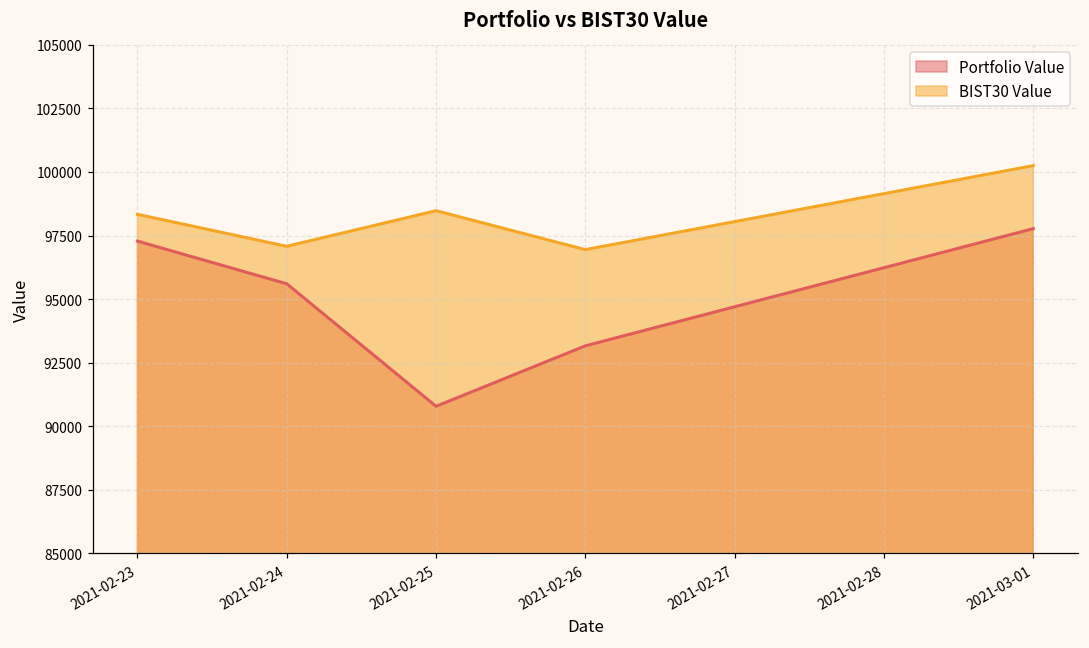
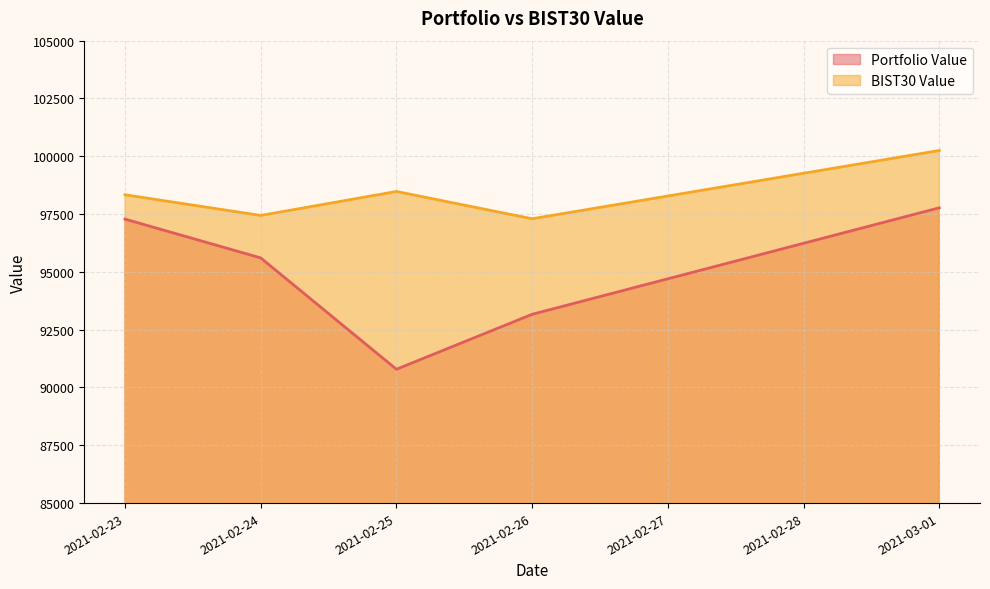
BIST30 Value, 2021-02-24: 97100 -> 97400
BIST30 Value, 2021-02-26: 96900 -> 97300
